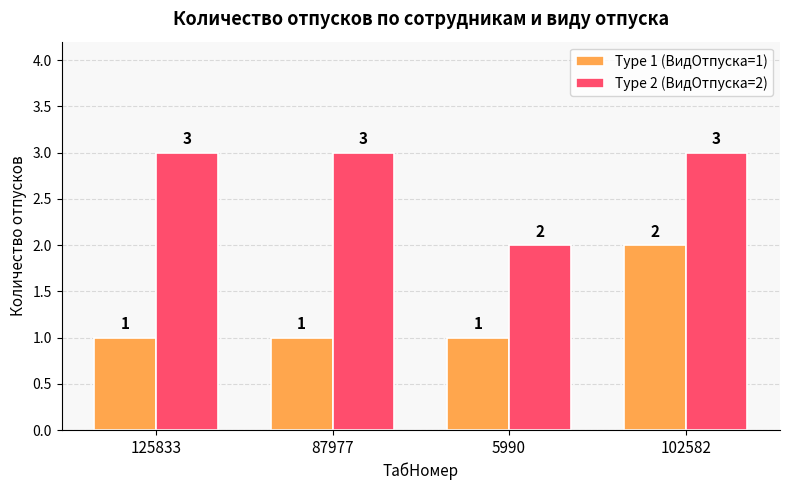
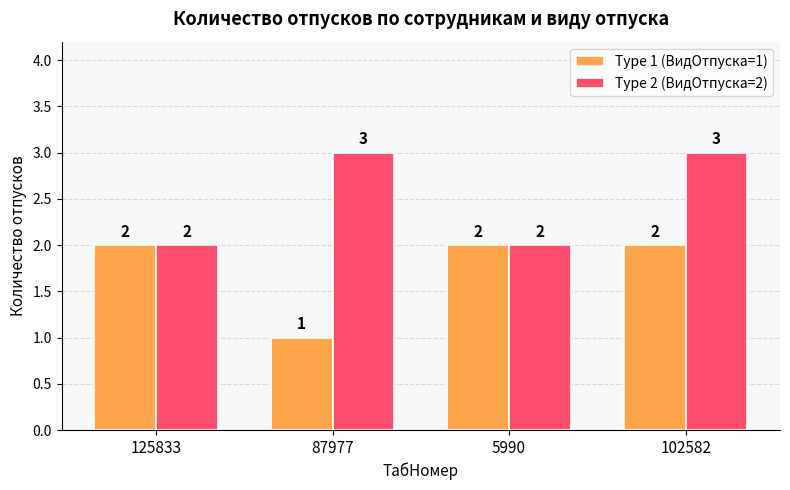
Type 1 (ВидОтпуска=1), 125833: 1 -> 2
Type 2 (ВидОтпуска=2), 125833: 3 -> 2
Type 1 (ВидОтпуска=1), 5990: 1 -> 2
